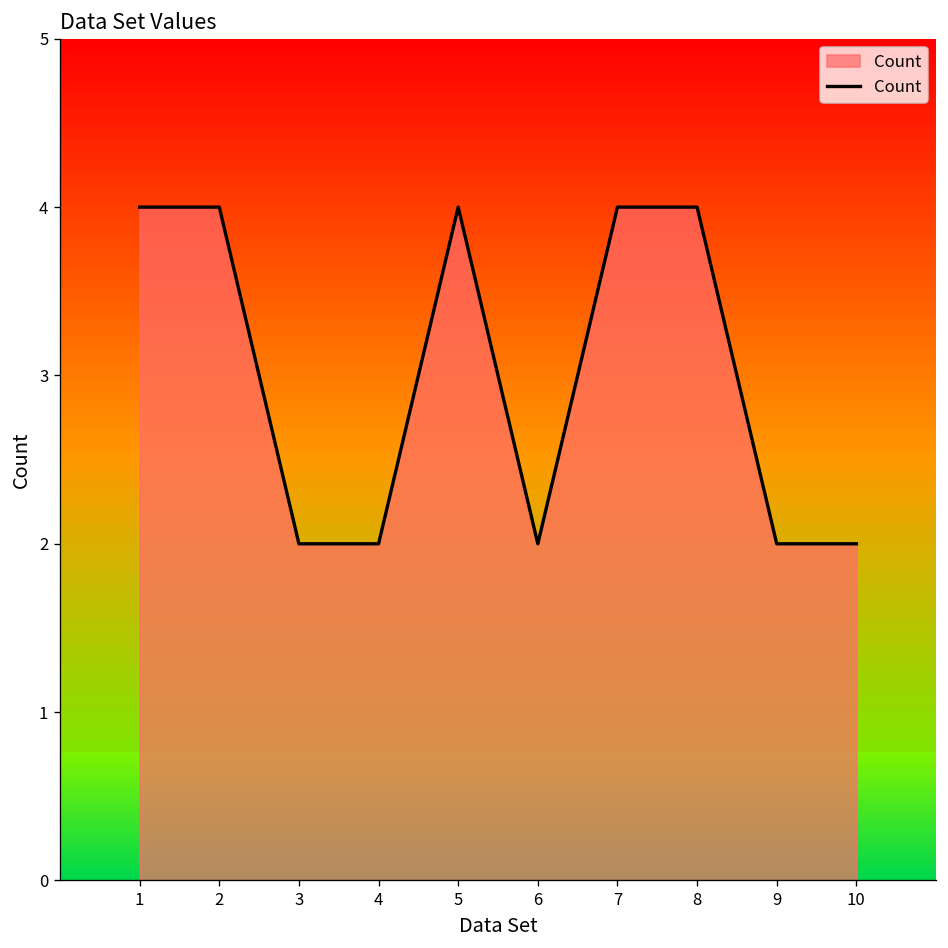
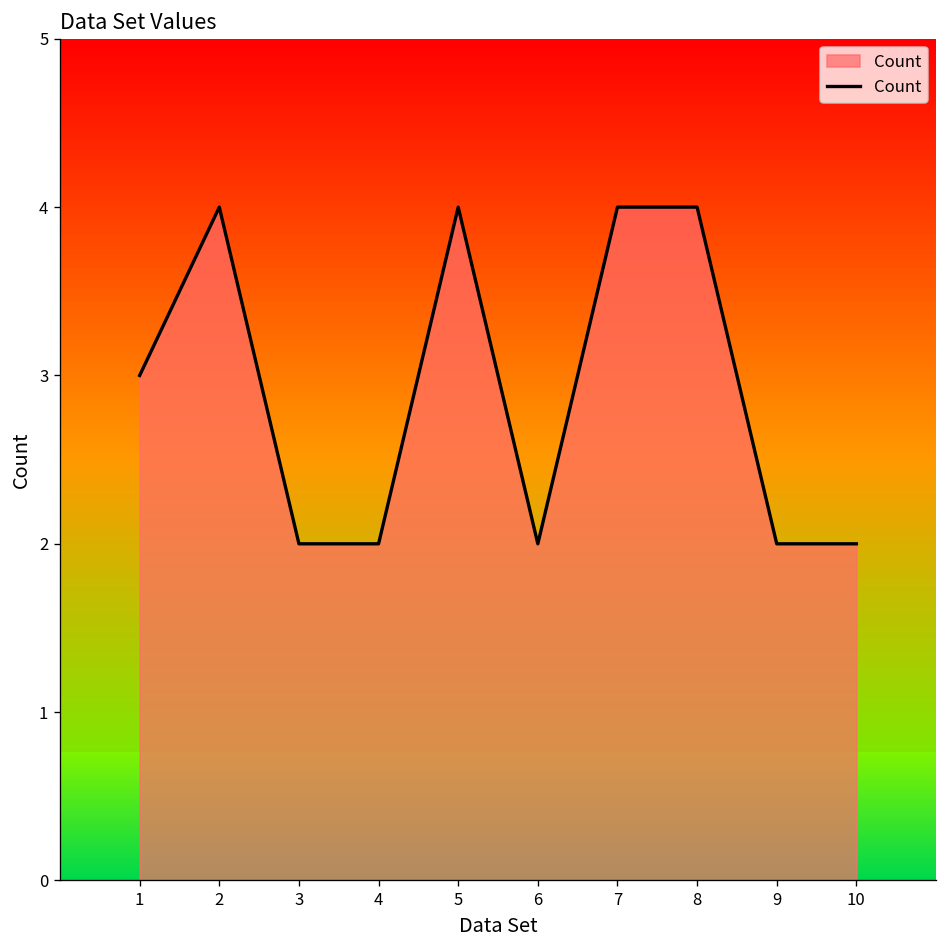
1: 4 -> 3
